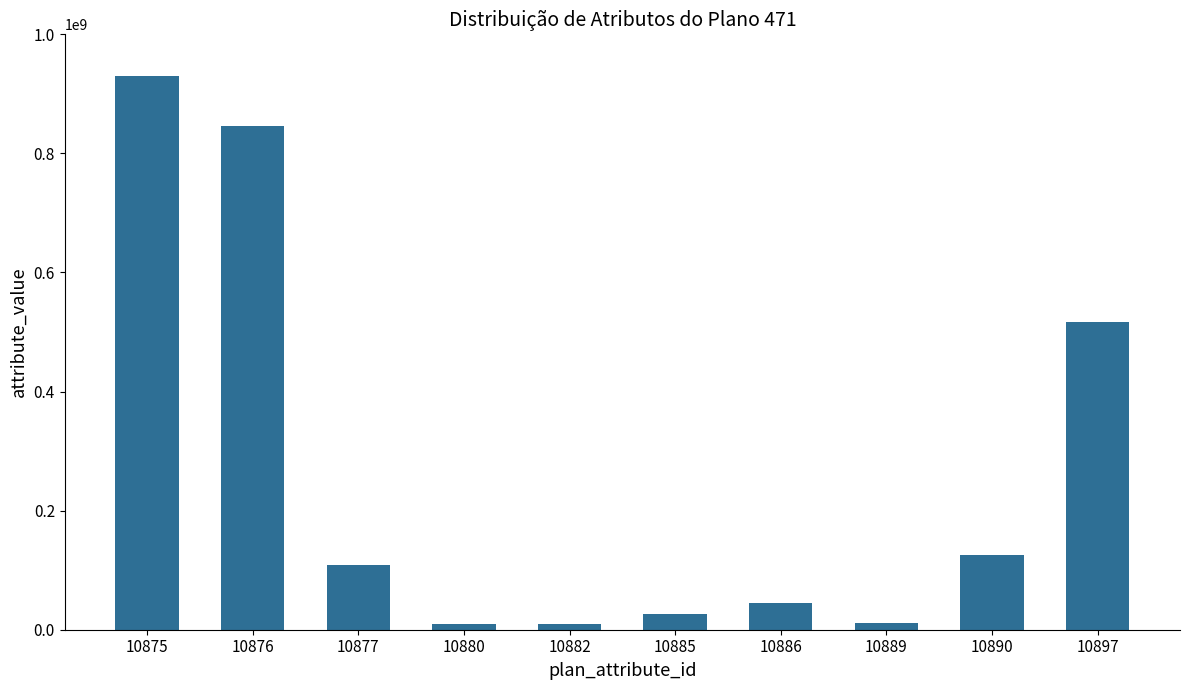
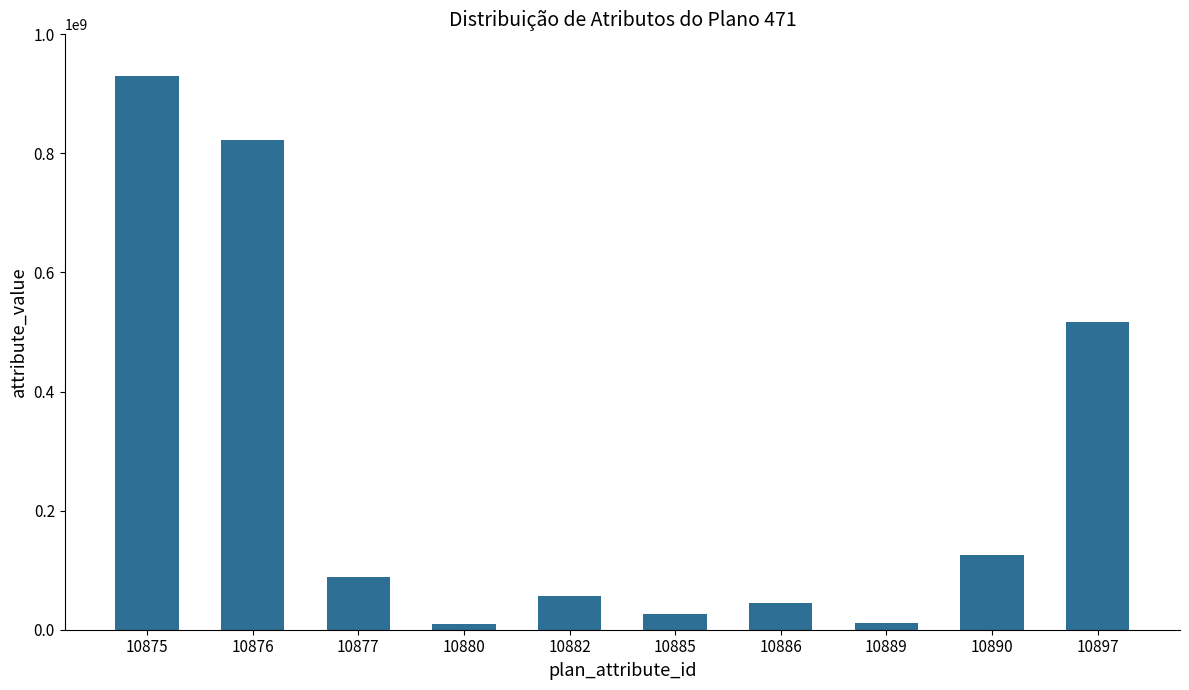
10876: 850000000 -> 820000000
10877: 110000000 -> 90000000
10882: 10000000 -> 60000000
